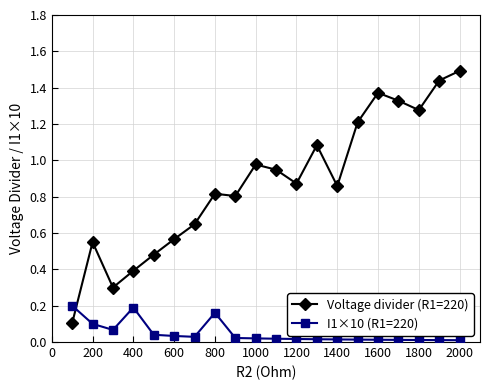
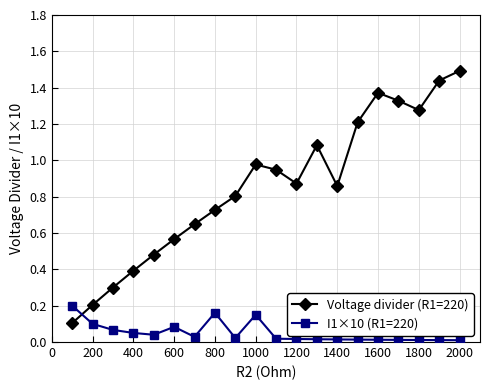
Voltage divider (R1=220), 200: 0.55 -> 0.20
I1×10 (R1=220), 400: 0.19 -> 0.05
I1×10 (R1=220), 600: 0.03 -> 0.08
Voltage divider (R1=220), 800: 0.82 -> 0.73
I1×10 (R1=220), 1000: 0.02 -> 0.15
